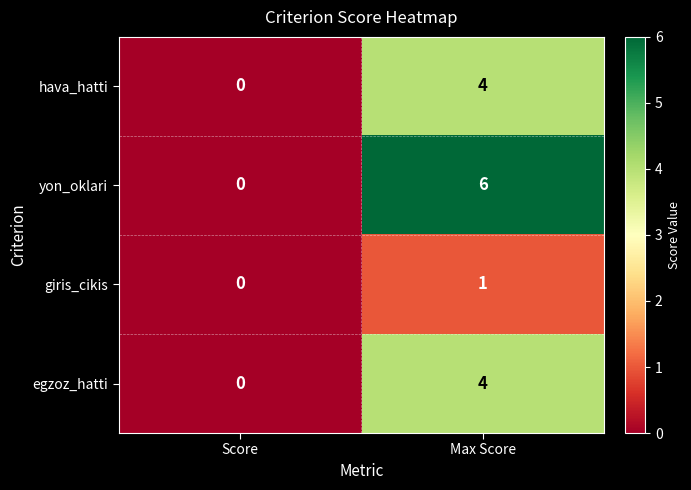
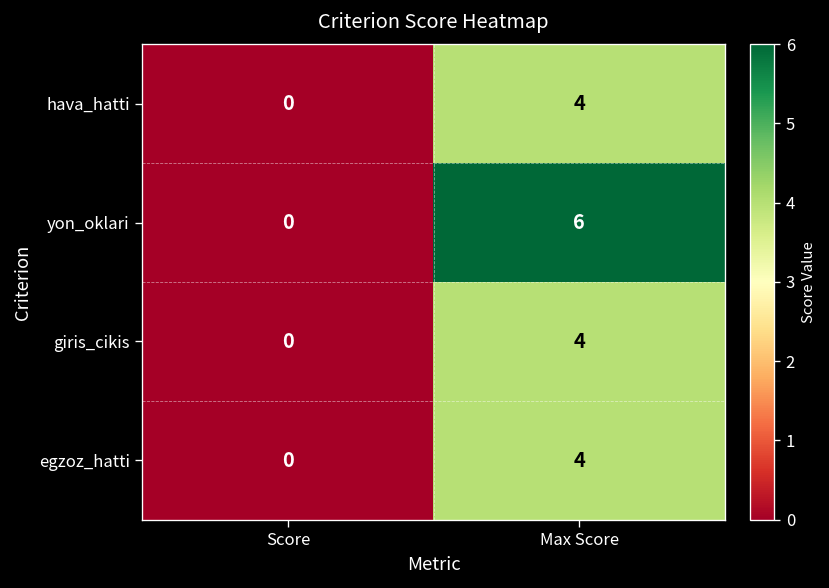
giris_cikis, Max Score: 1 -> 4
